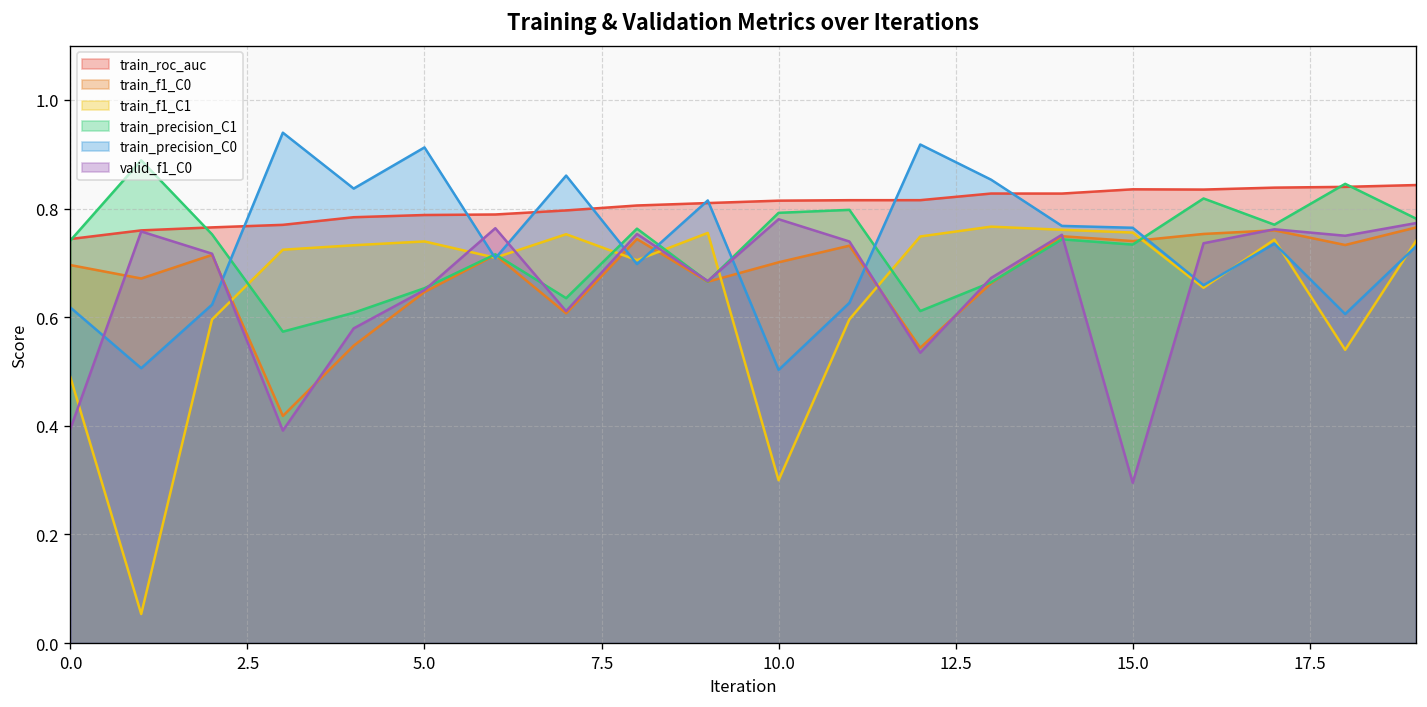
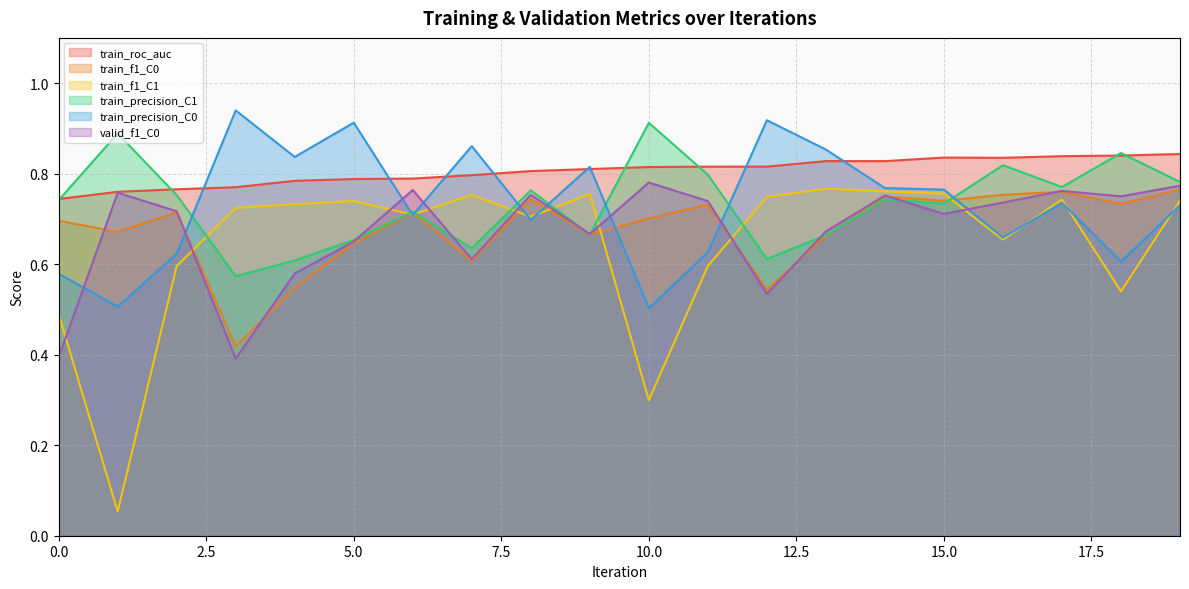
train_precision_C0, 0.0: 0.62 -> 0.58
train_precision_C1, 10.0: 0.79 -> 0.91
valid_f1_C0, 15.0: 0.30 -> 0.71
